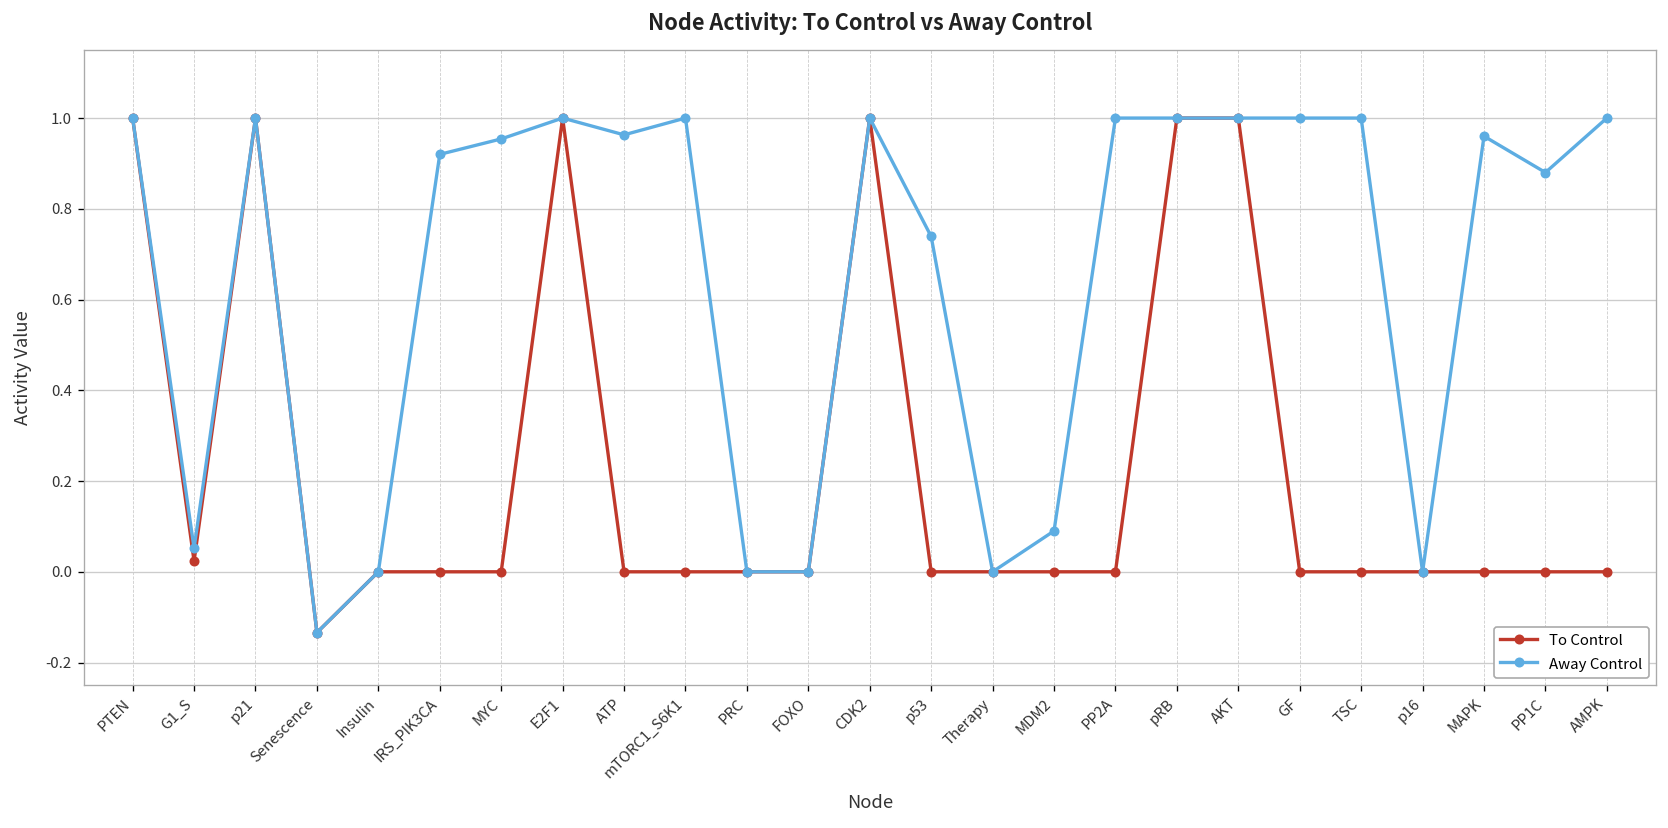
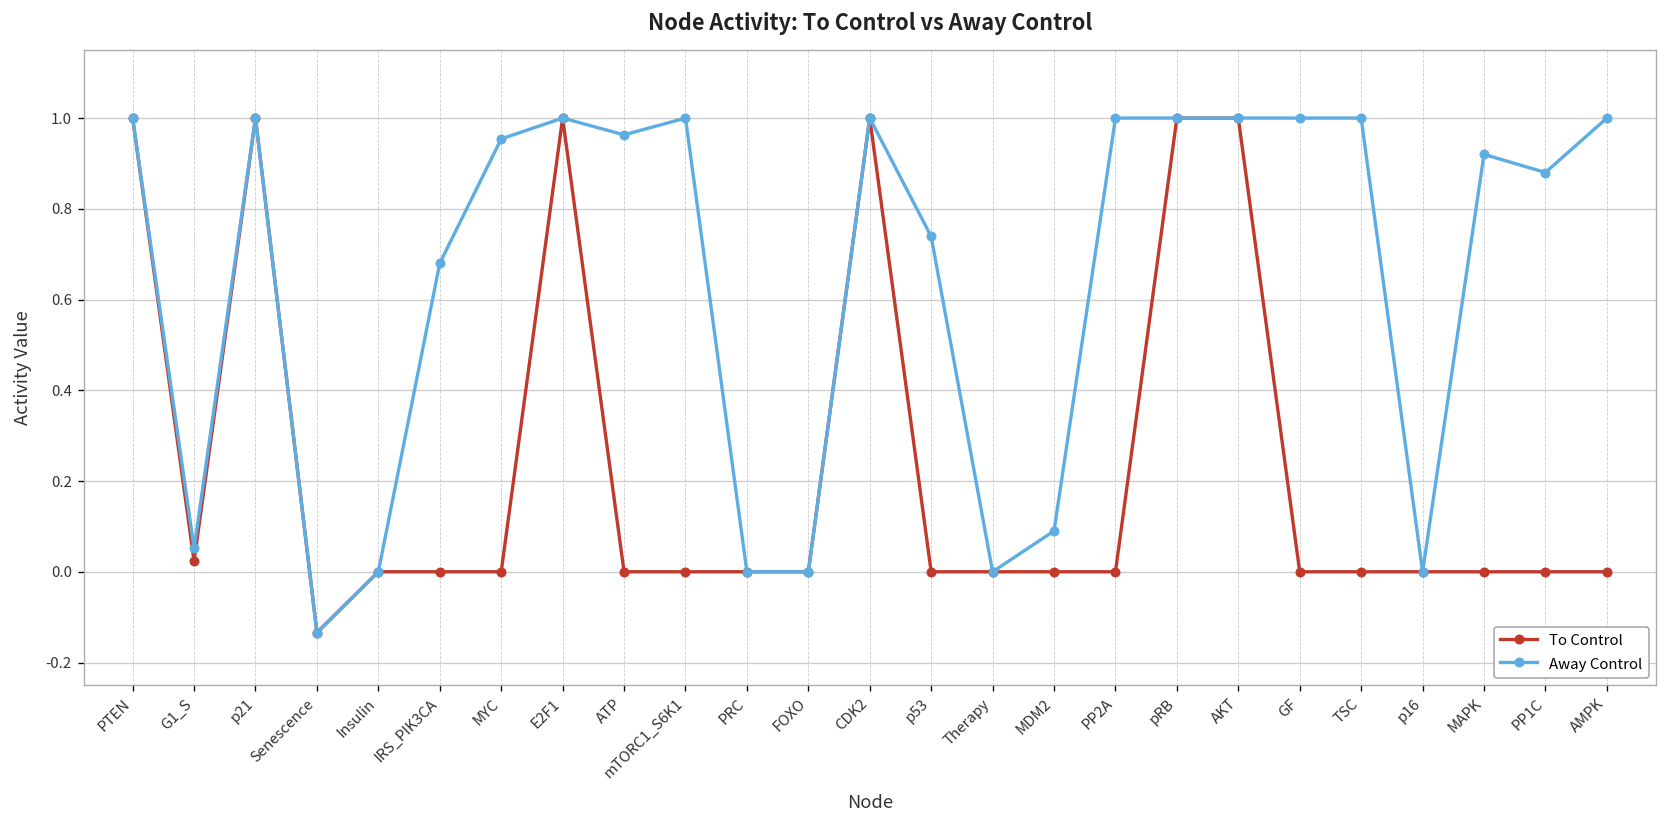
Away Control, IRS_PIK3CA: 0.92 -> 0.68
Away Control, MAPK: 0.96 -> 0.92
